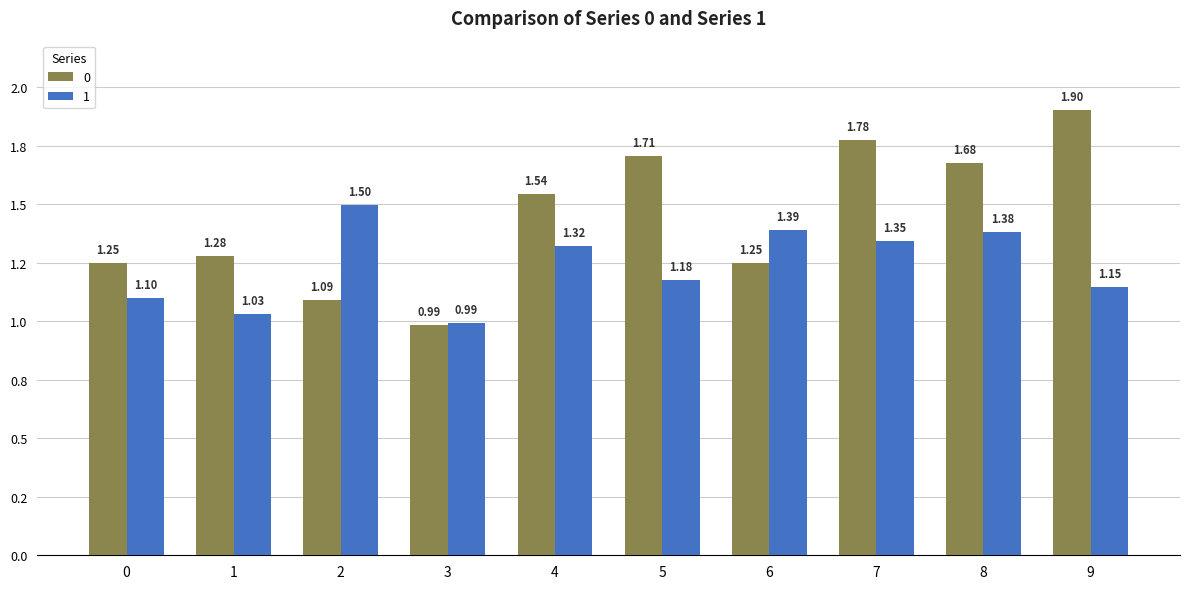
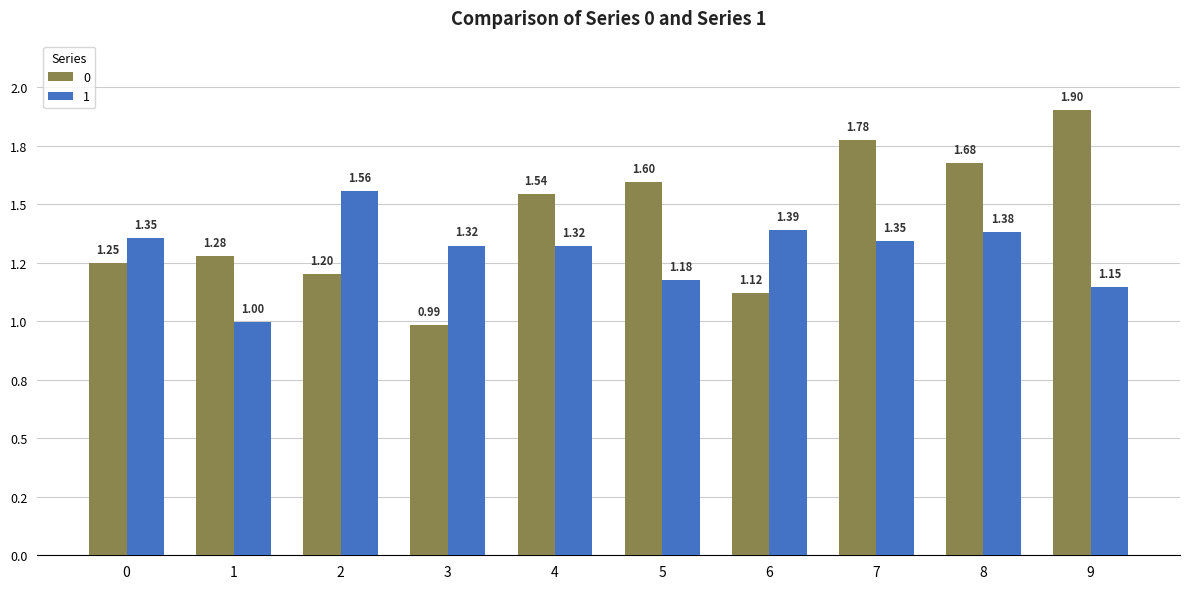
1, 0: 1.10 -> 1.35
1, 1: 1.03 -> 1.00
0, 2: 1.09 -> 1.20
1, 2: 1.50 -> 1.56
1, 3: 0.99 -> 1.32
0, 5: 1.71 -> 1.60
0, 6: 1.25 -> 1.12
